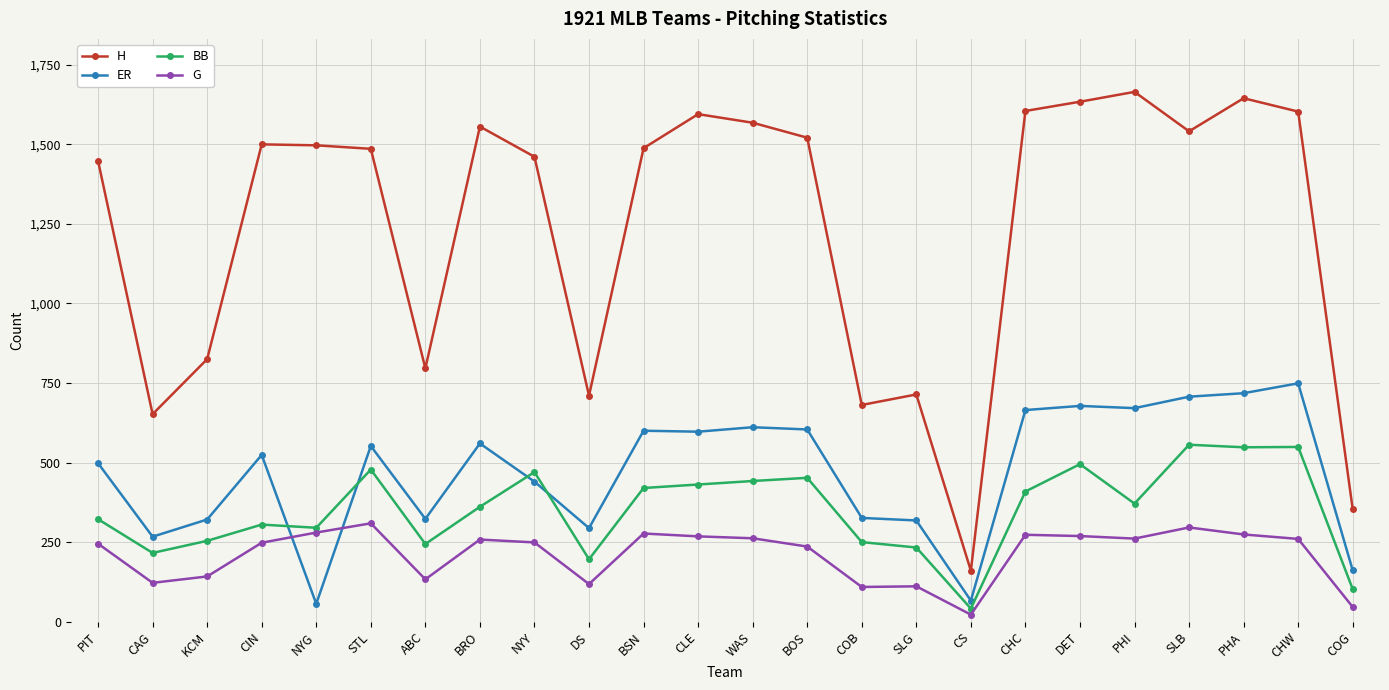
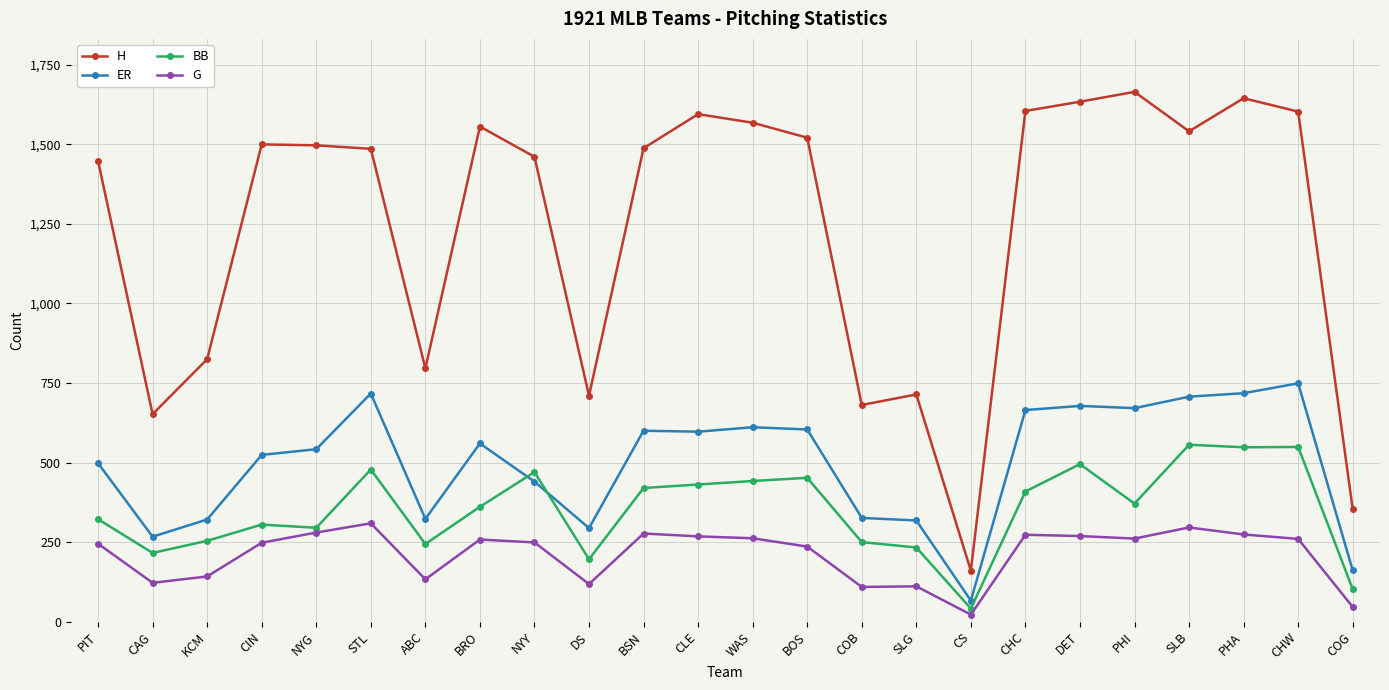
ER, NYG: 60 -> 540
ER, STL: 550 -> 720
